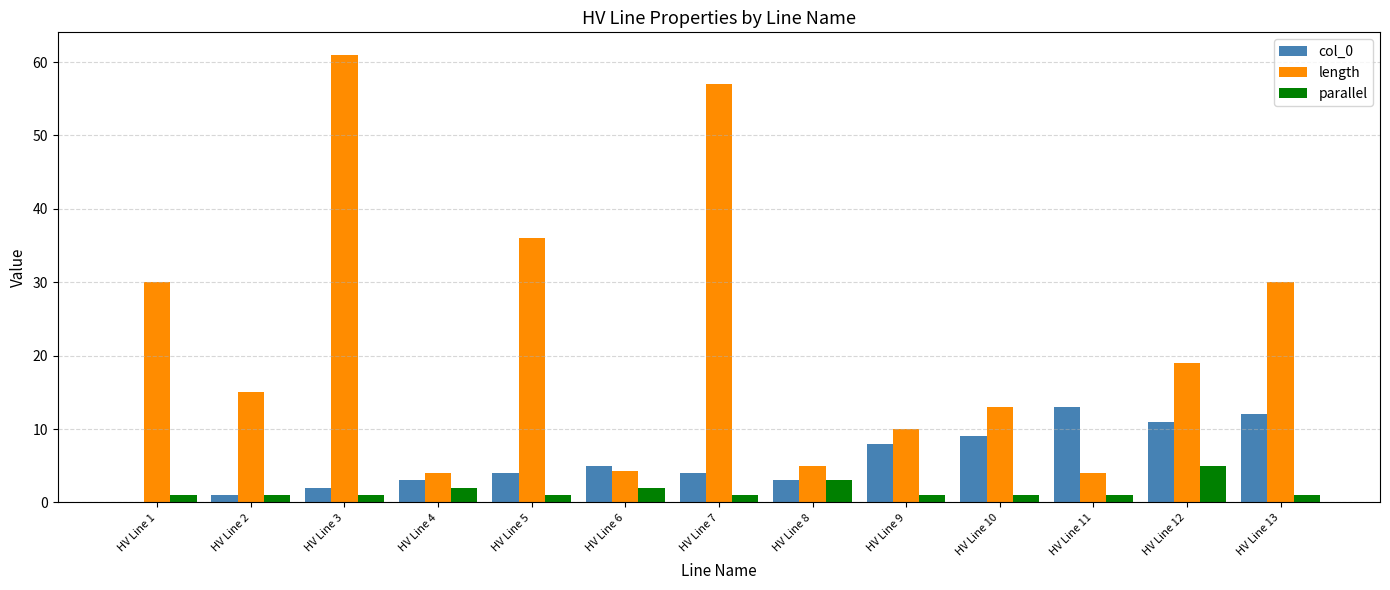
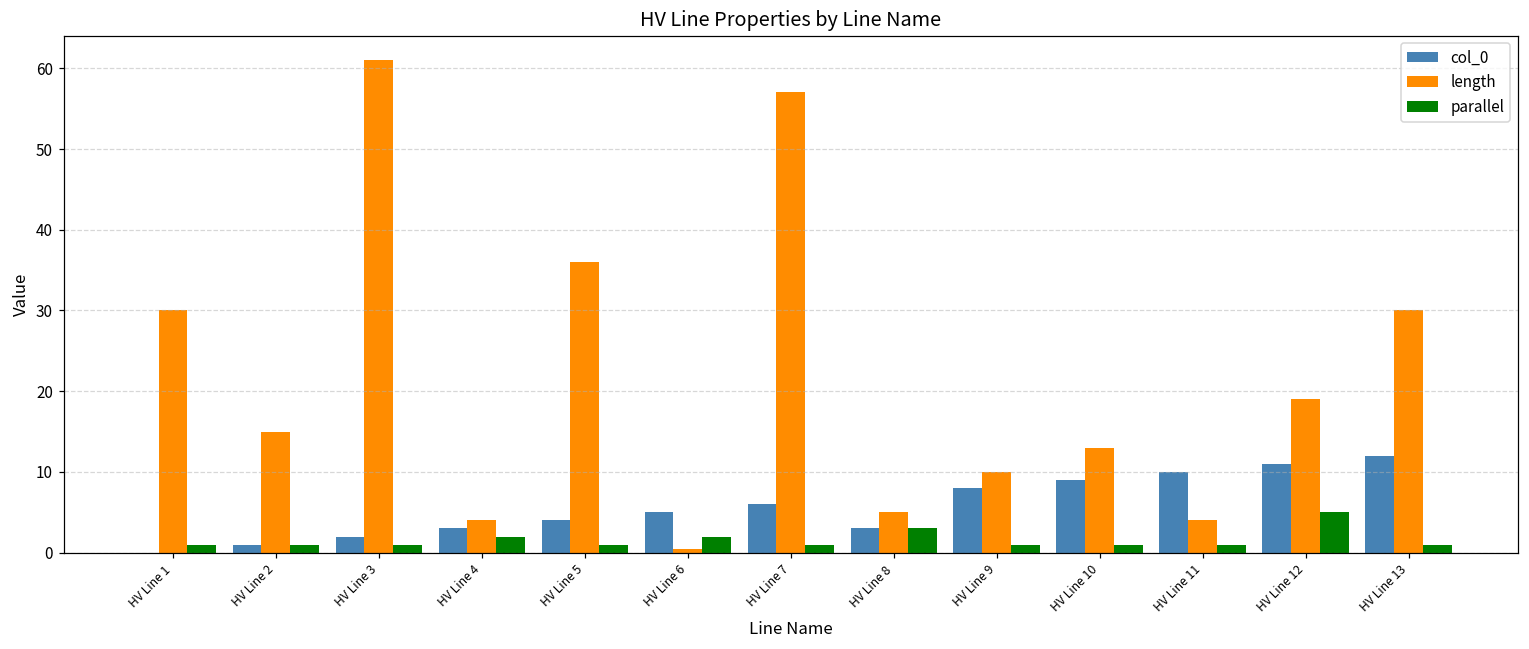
length, HV Line 6: 4 -> 1
col_0, HV Line 7: 4 -> 6
col_0, HV Line 11: 13 -> 10
